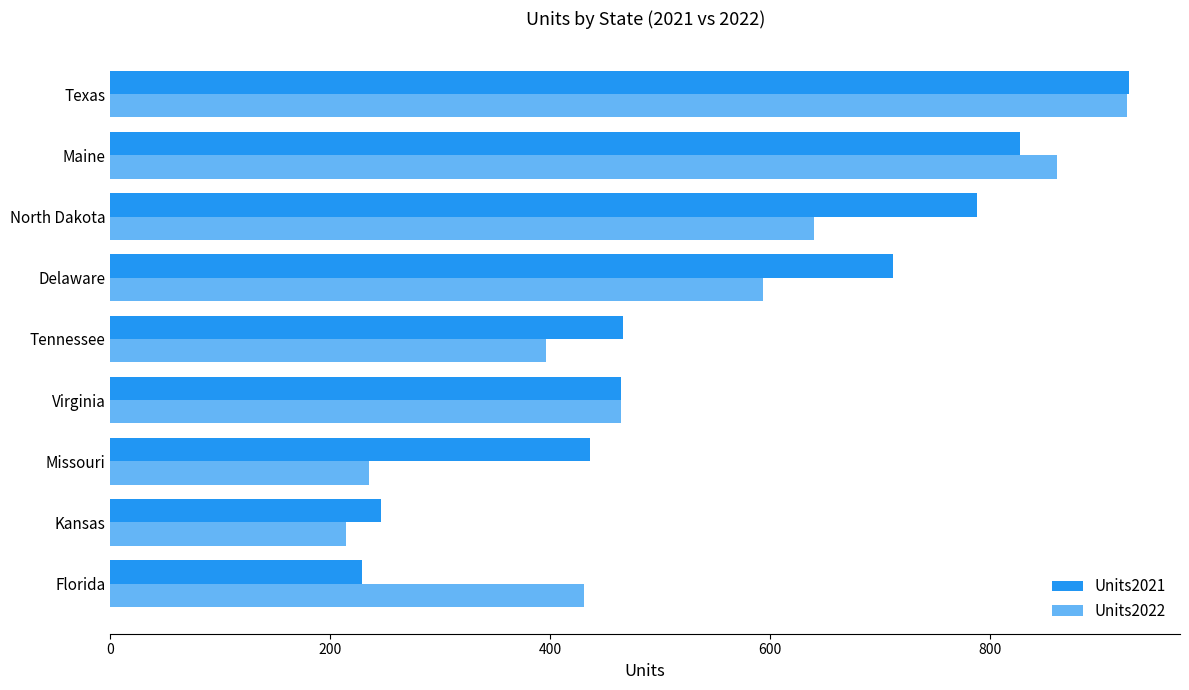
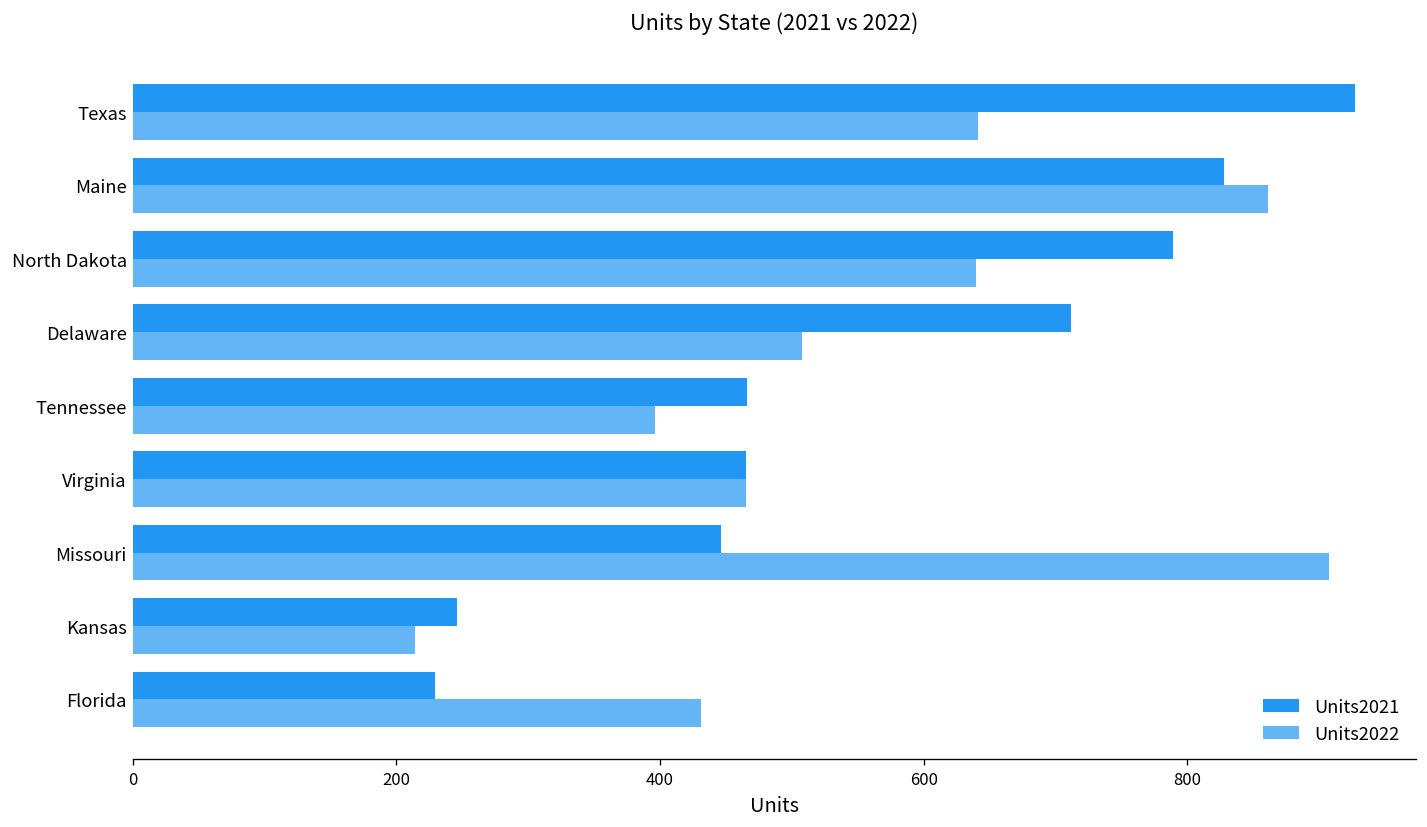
Units2022, Texas: 925 -> 641
Units2022, Delaware: 594 -> 508
Units2021, Missouri: 436 -> 446
Units2022, Missouri: 235 -> 907
